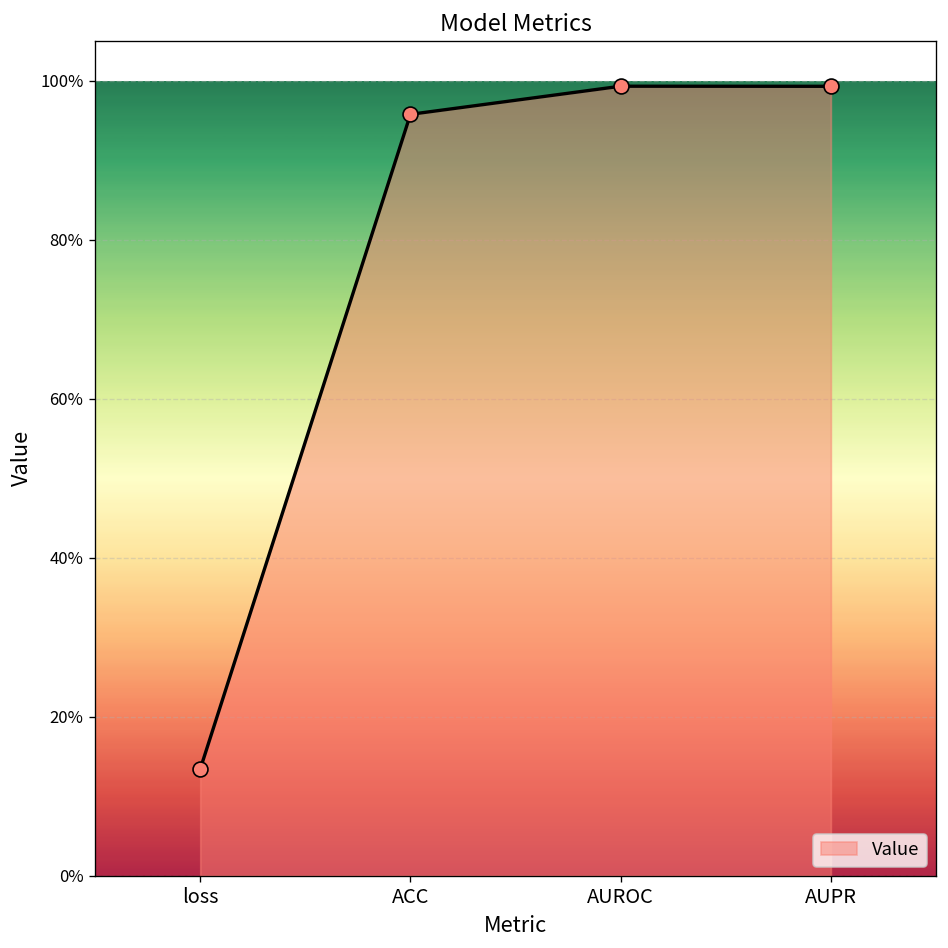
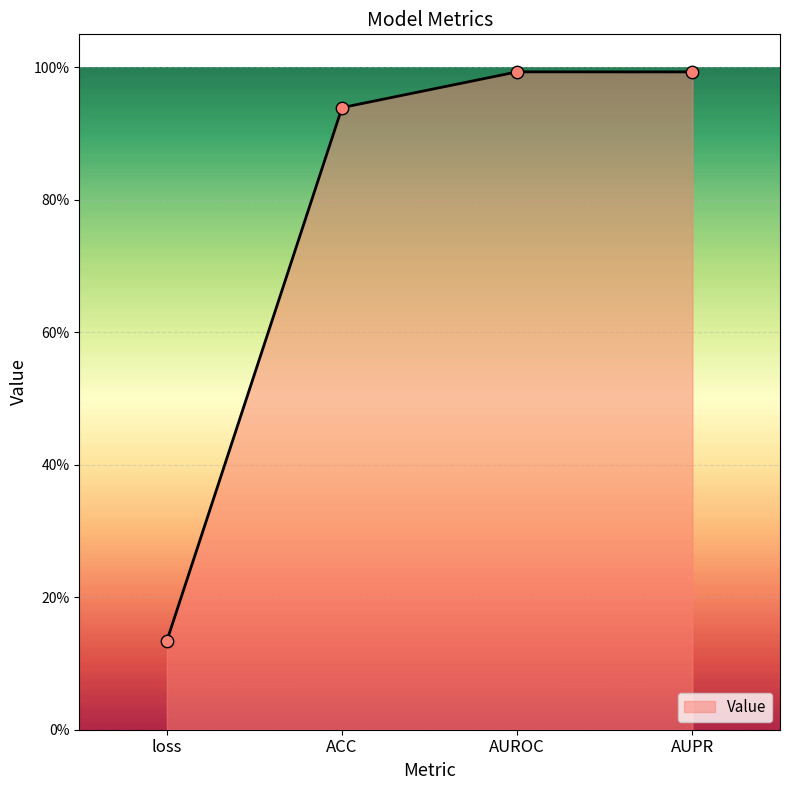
ACC: 96% -> 94%
